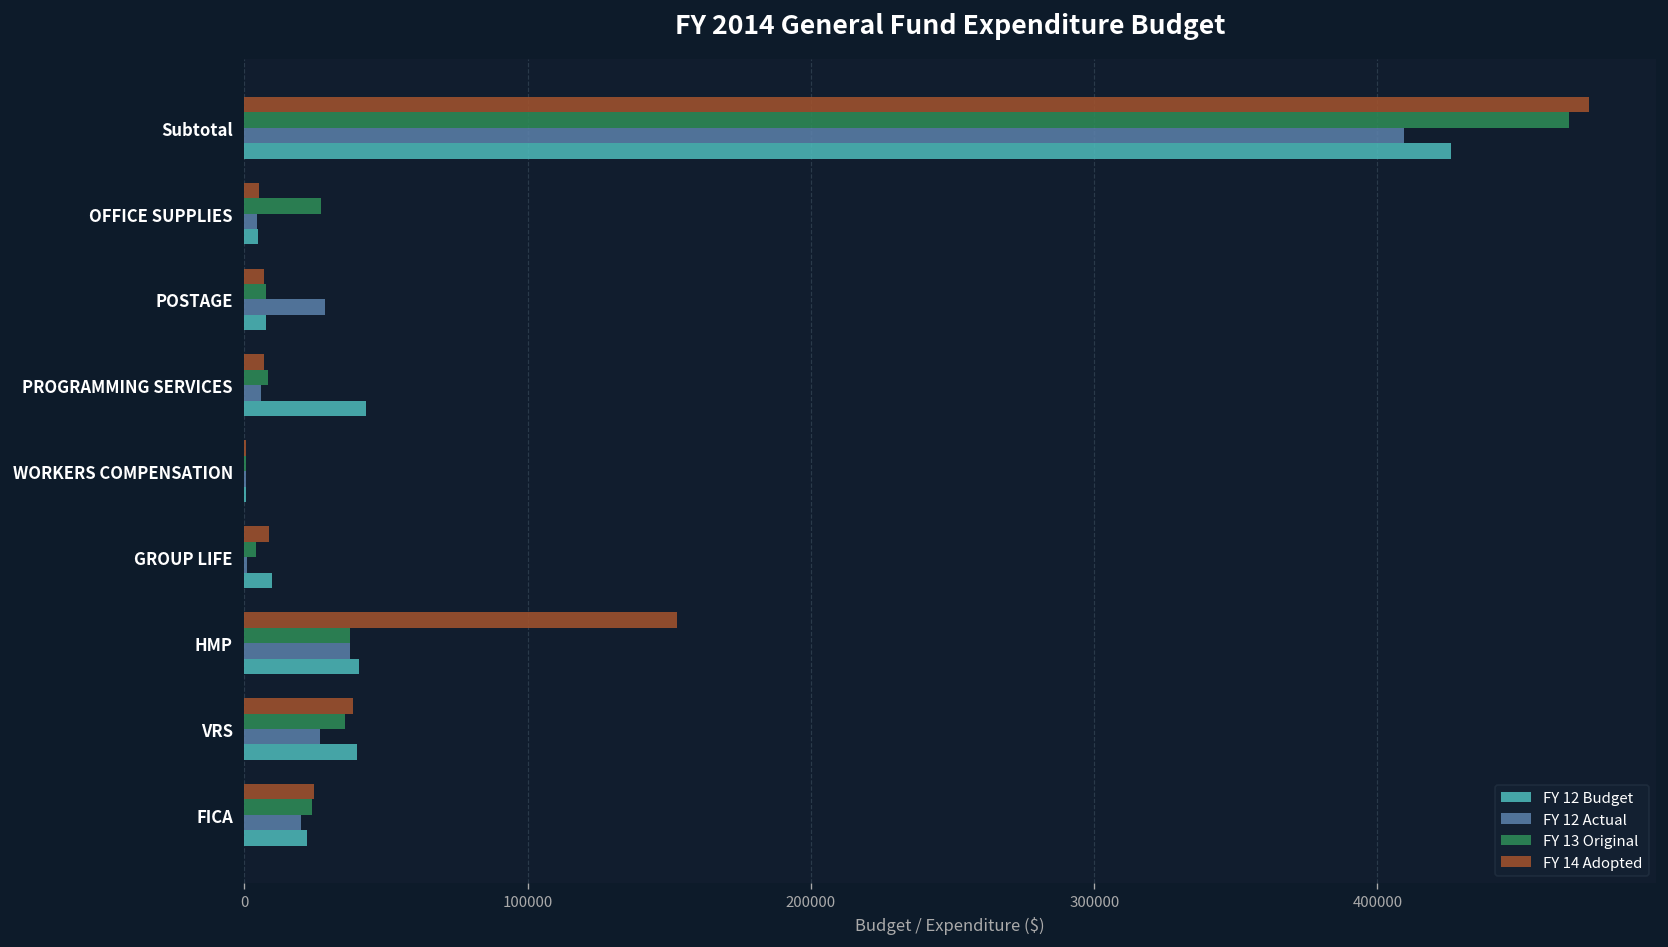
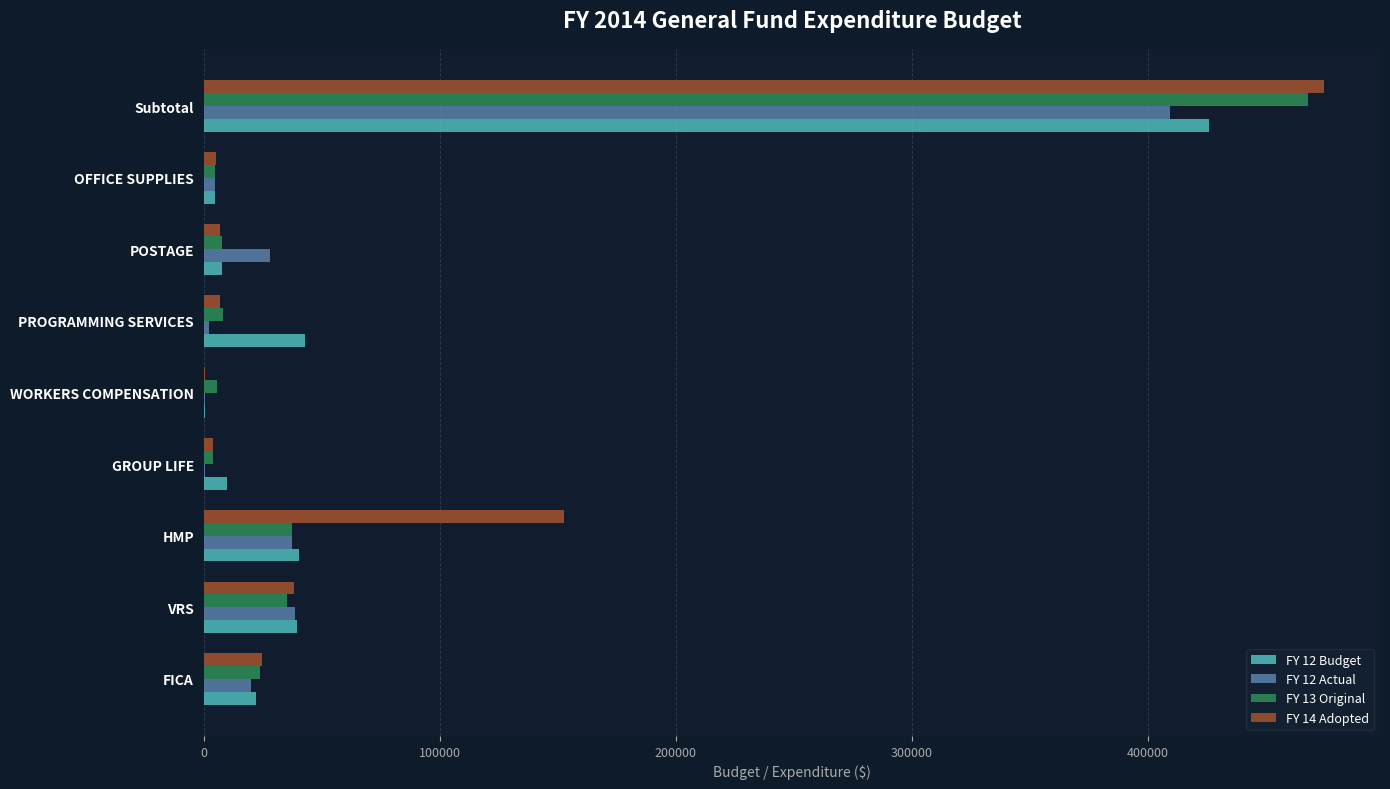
FY 13 Original, OFFICE SUPPLIES: 27000 -> 5000
FY 12 Actual, PROGRAMMING SERVICES: 6000 -> 2000
FY 13 Original, WORKERS COMPENSATION: 0 -> 6000
FY 14 Adopted, GROUP LIFE: 9000 -> 4000
FY 12 Actual, VRS: 27000 -> 38000
